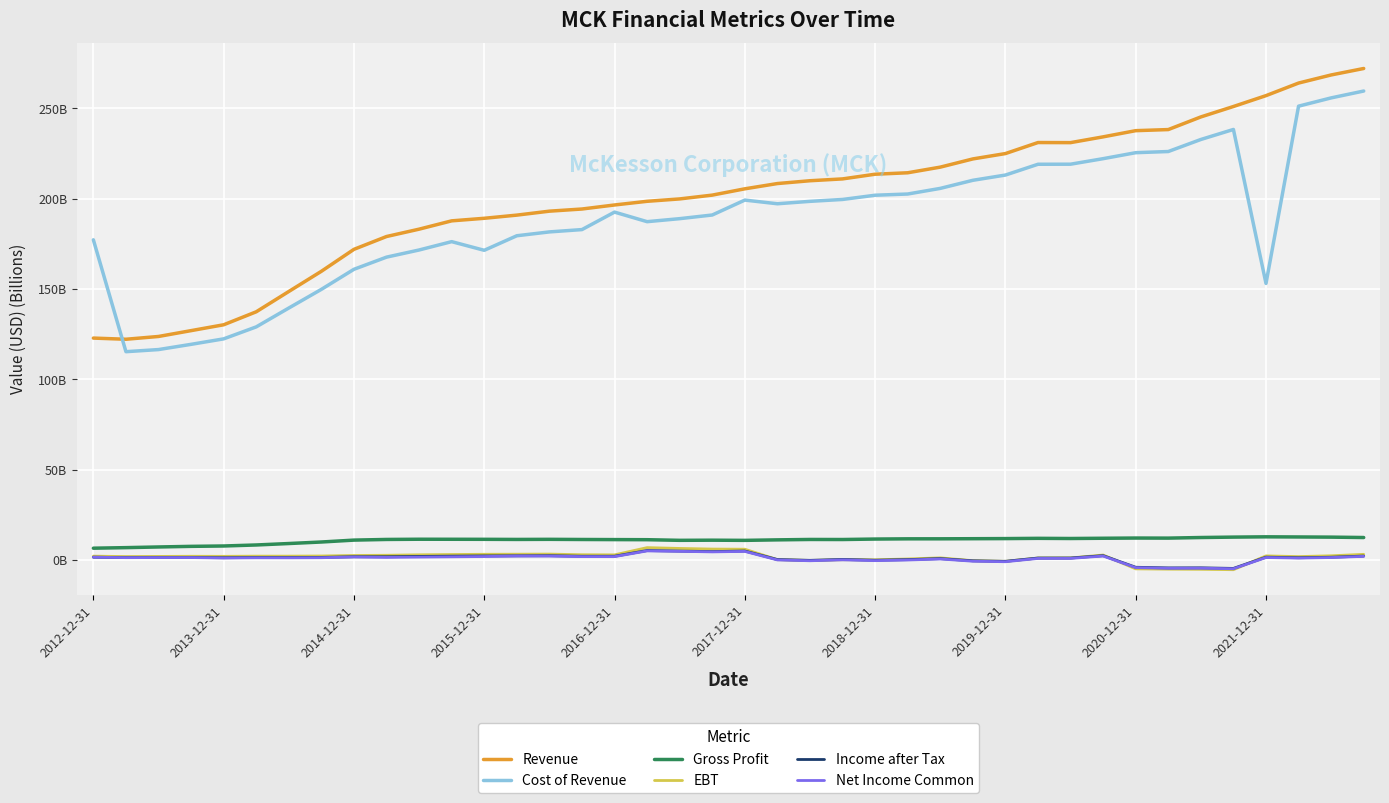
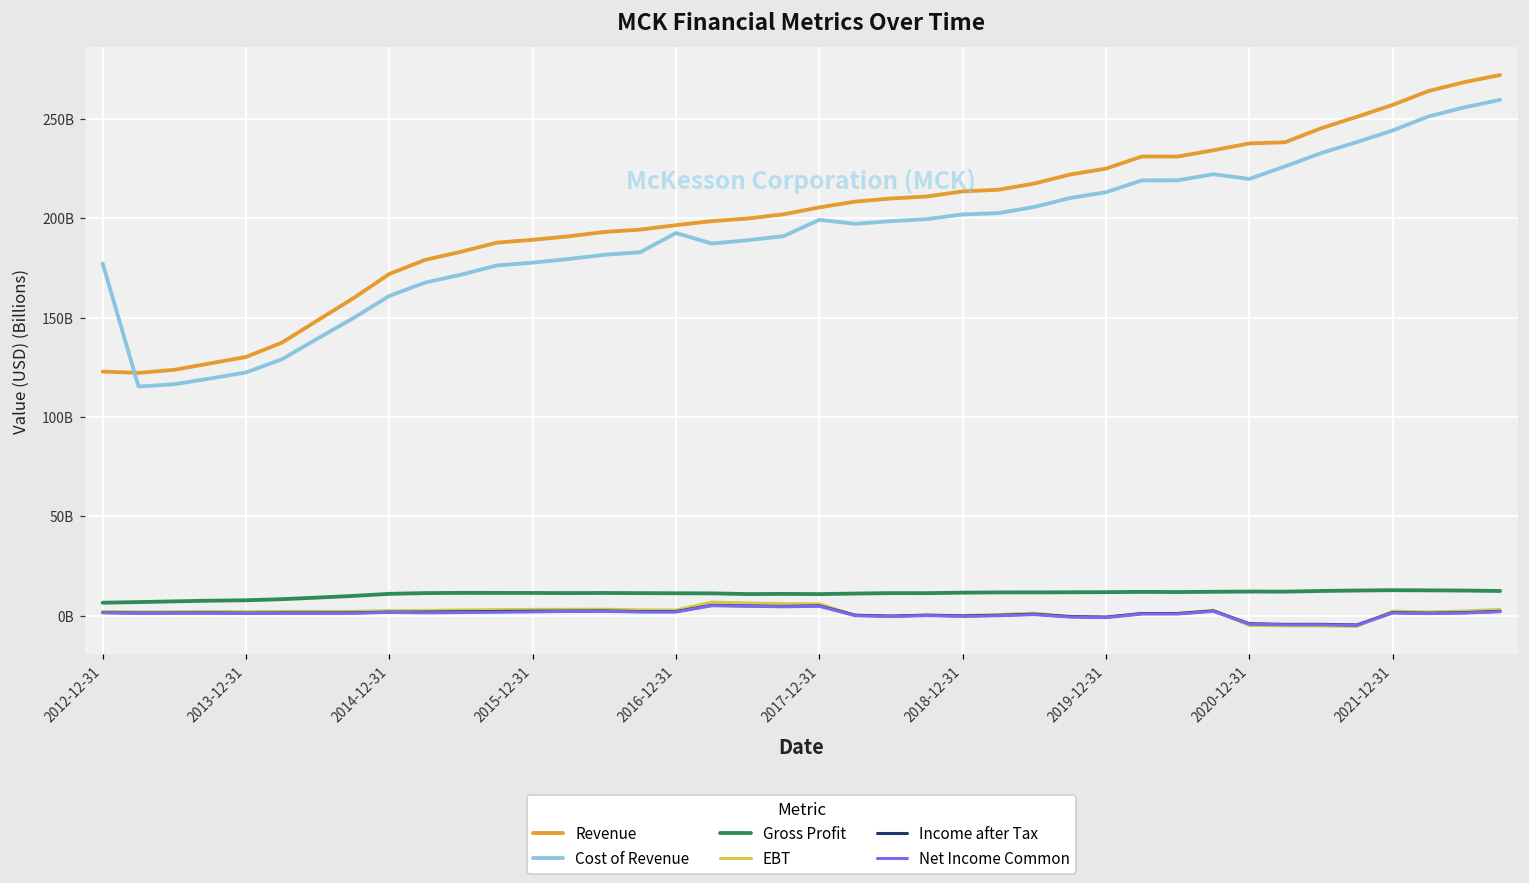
Cost of Revenue, 2015-12-31: 171000000000 -> 178000000000
Cost of Revenue, 2020-12-31: 225000000000 -> 220000000000
Cost of Revenue, 2021-12-31: 153000000000 -> 244000000000
